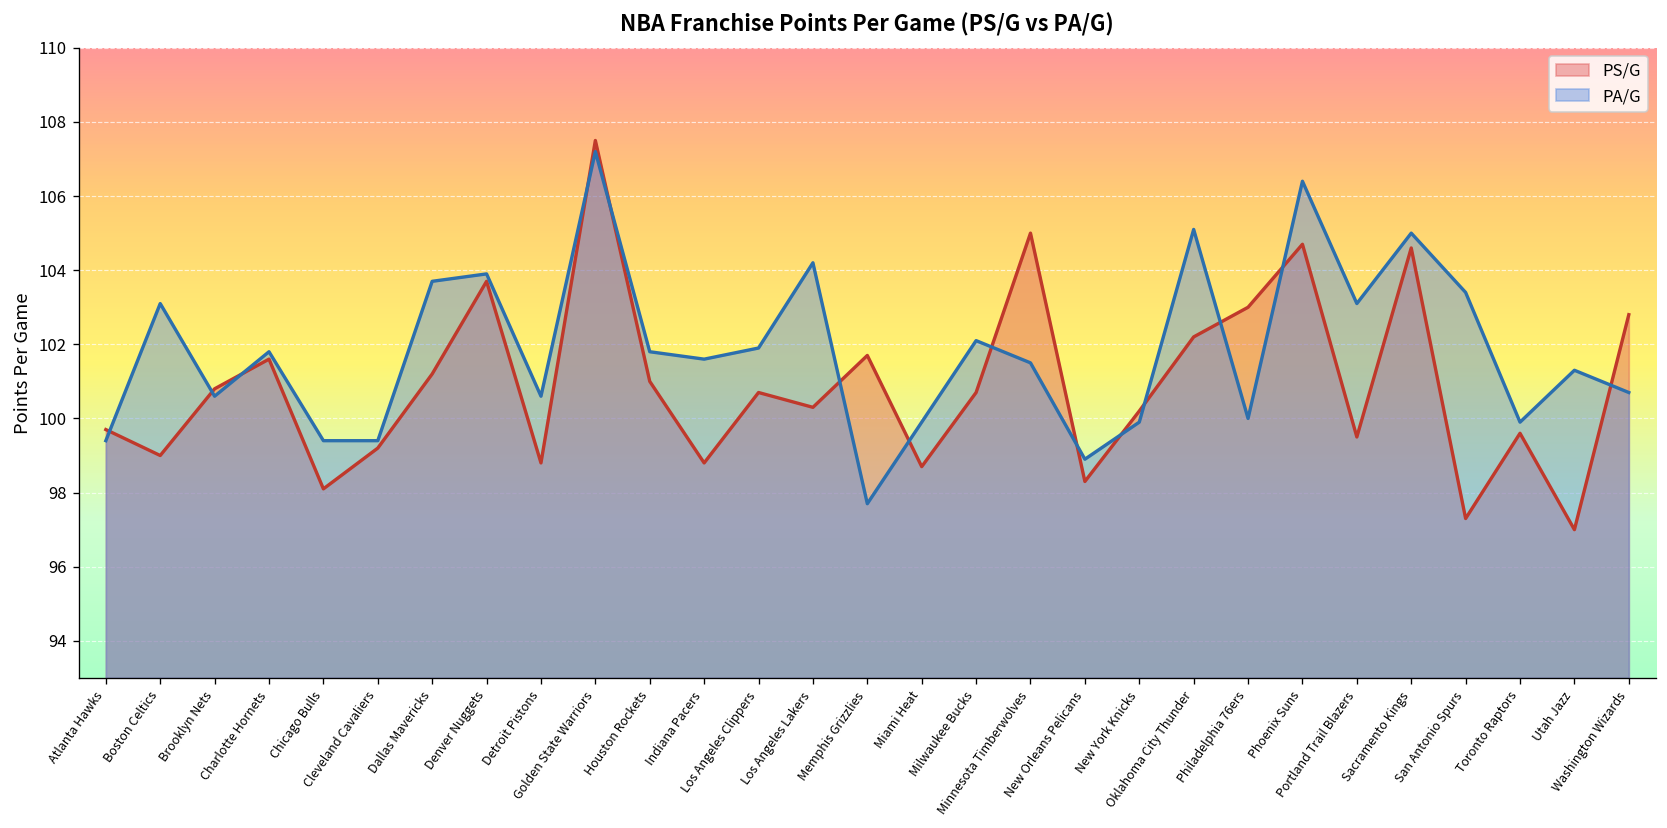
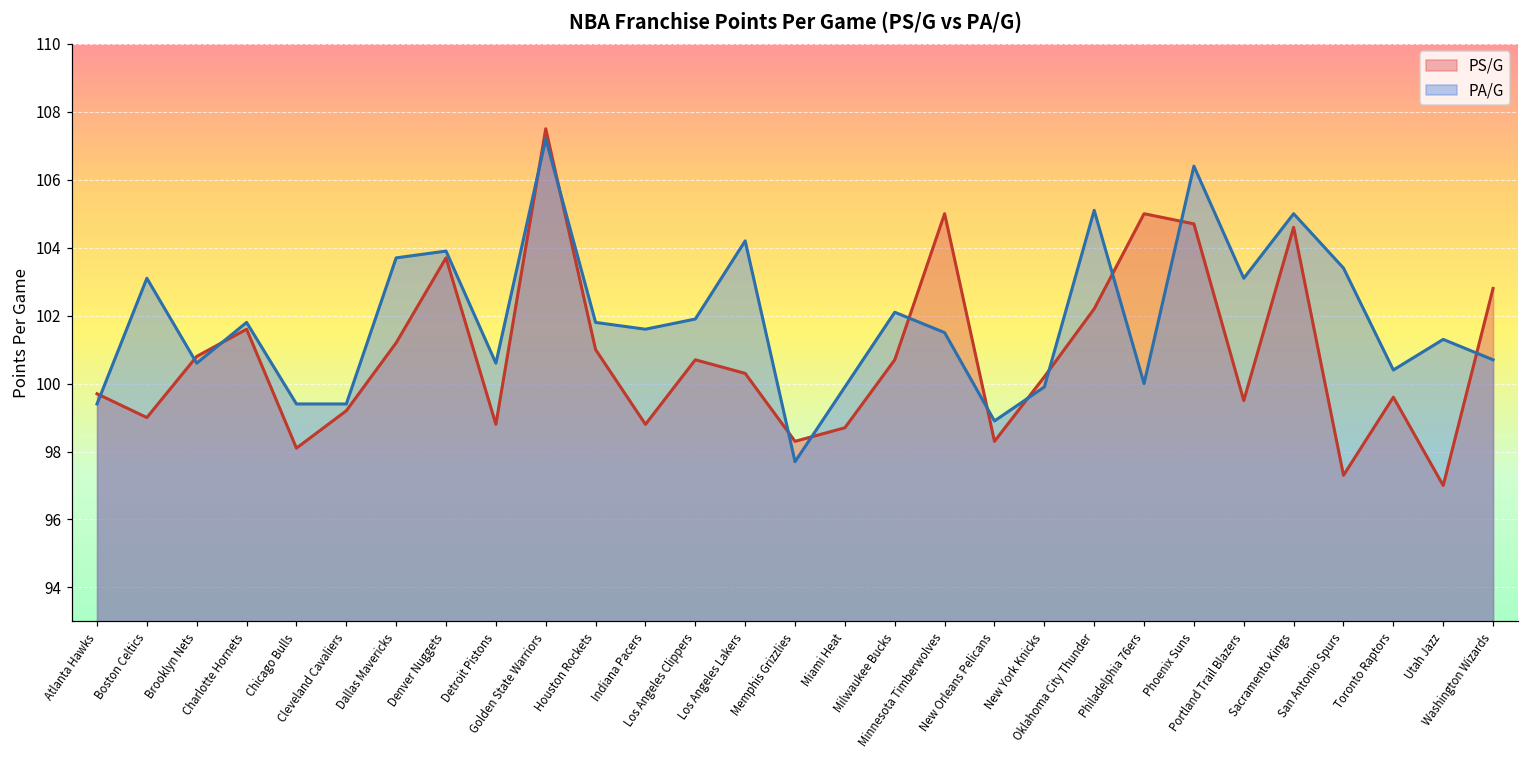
PS/G, Memphis Grizzlies: 101.7 -> 98.3
PS/G, Philadelphia 76ers: 103 -> 105
PA/G, Toronto Raptors: 99.9 -> 100.4
